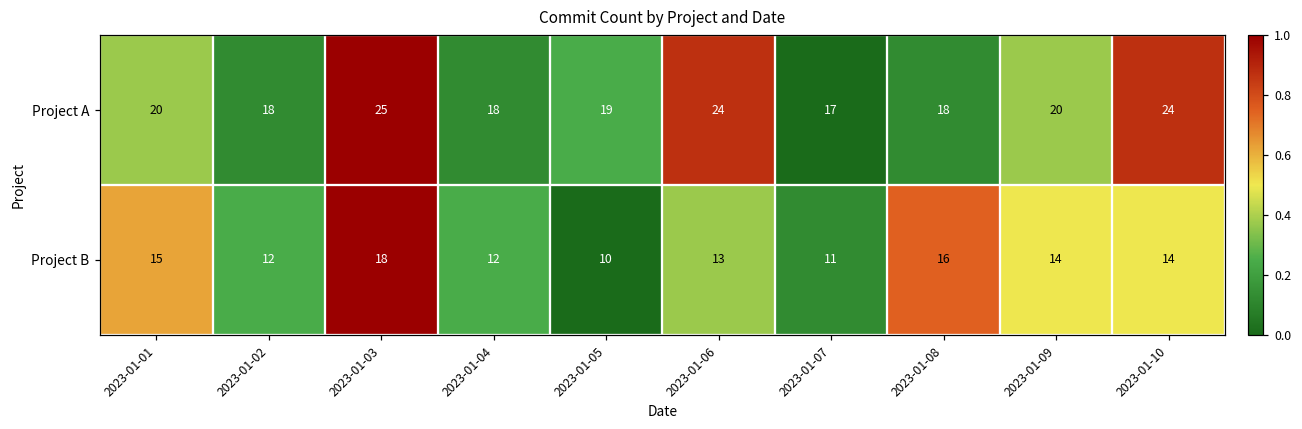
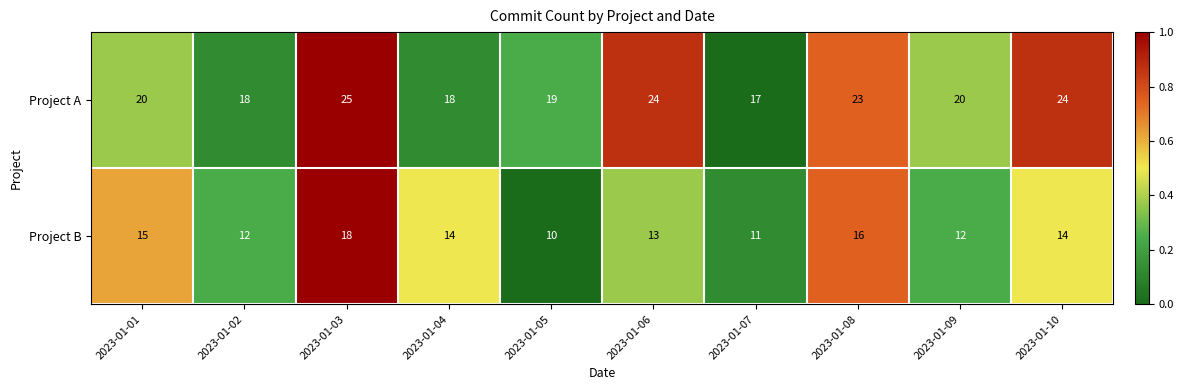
Project A, 2023-01-08: 18 -> 23
Project B, 2023-01-04: 12 -> 14
Project B, 2023-01-09: 14 -> 12
